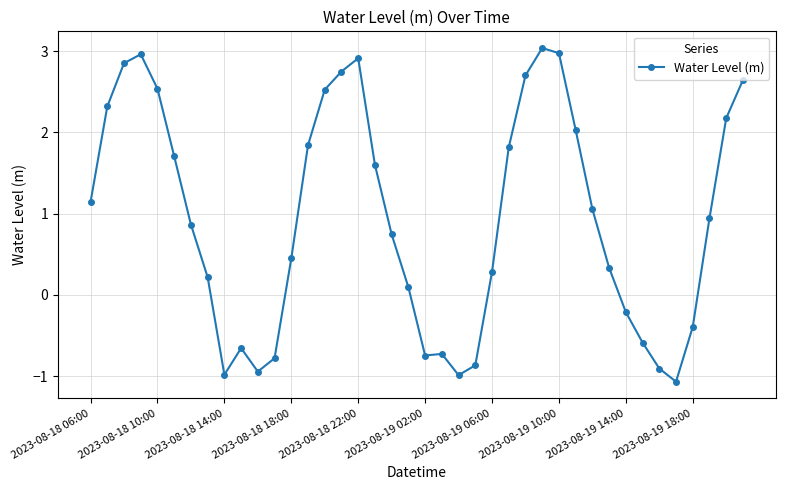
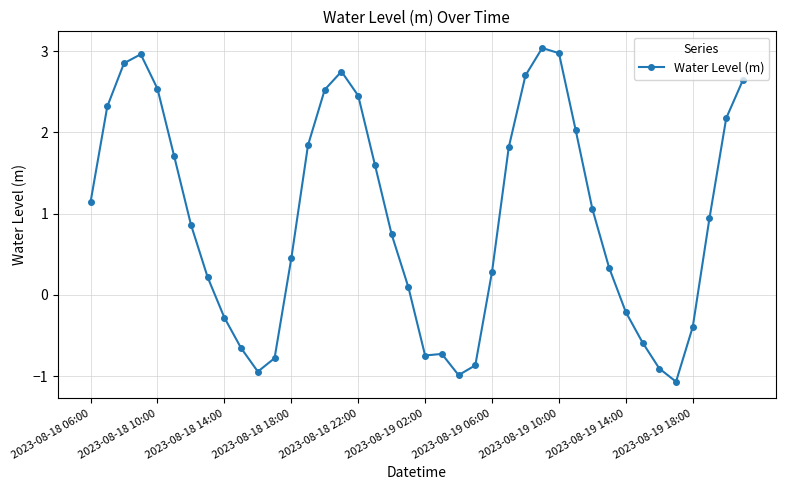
2023-08-18 14:00: -1.0 -> -0.3
2023-08-18 22:00: 2.9 -> 2.5
